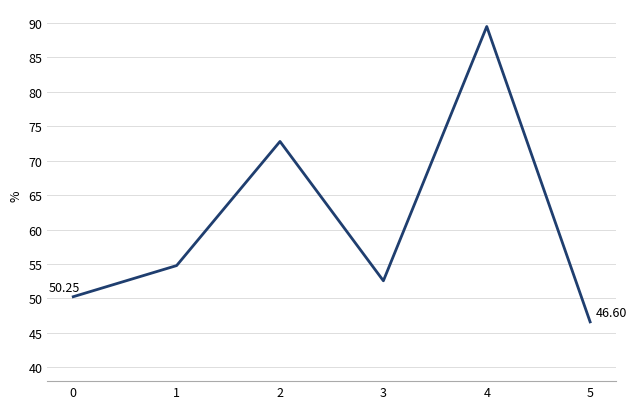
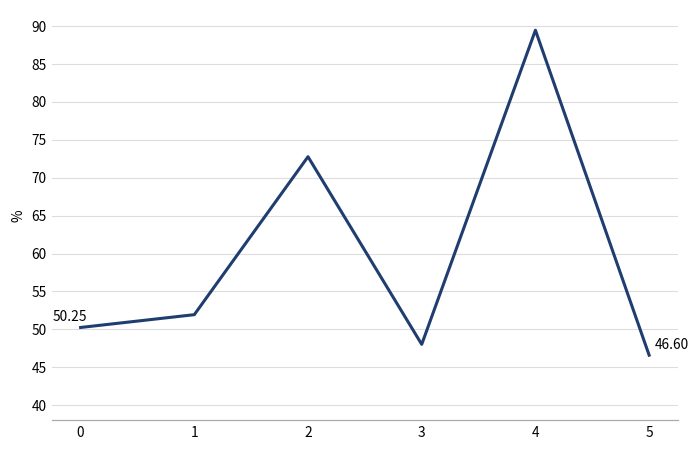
1: 55 -> 52
3: 53 -> 48
